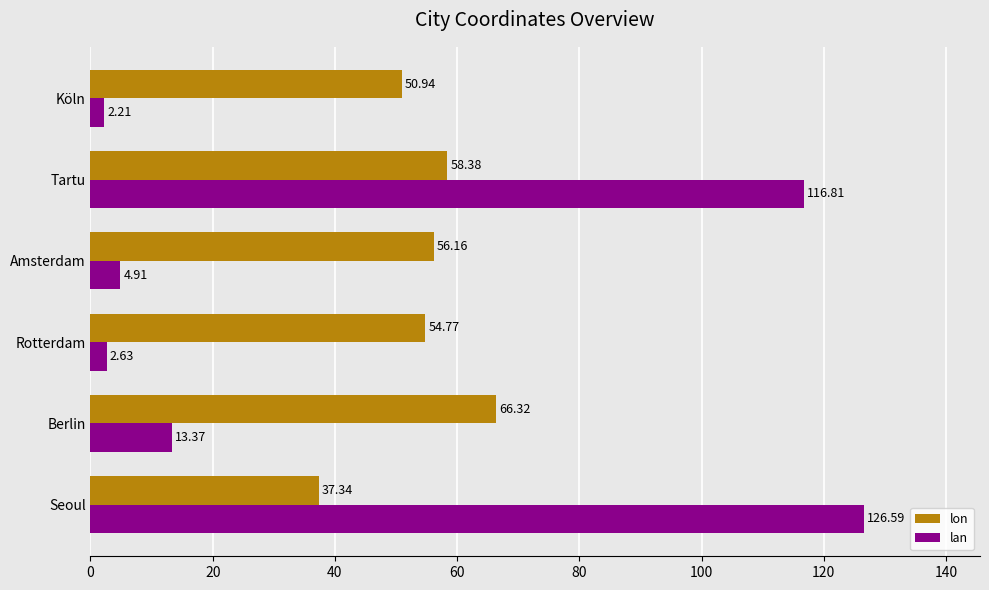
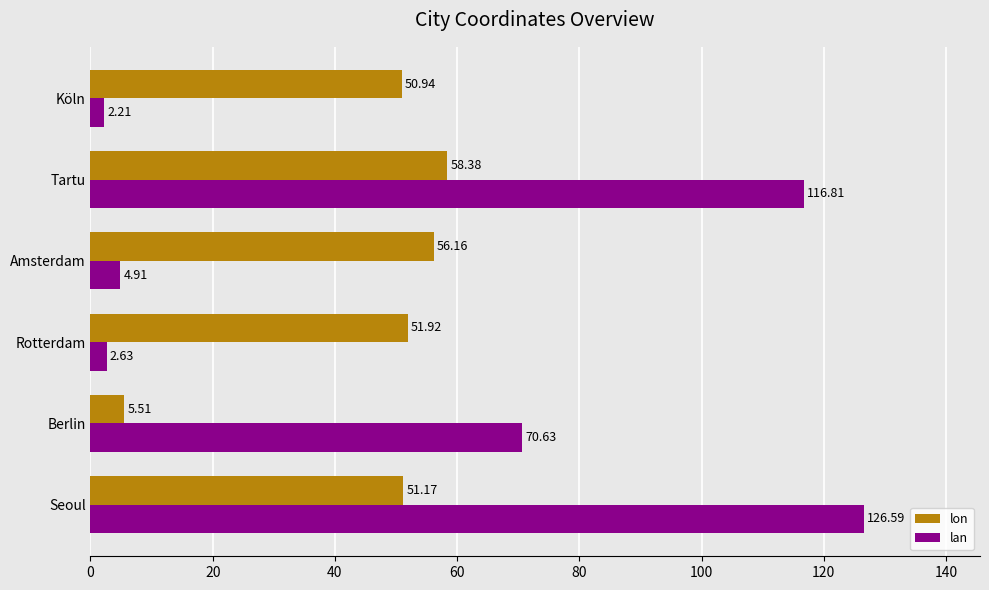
lon, Rotterdam: 54.77 -> 51.92
lon, Berlin: 66.32 -> 5.51
lan, Berlin: 13.37 -> 70.63
lon, Seoul: 37.34 -> 51.17
